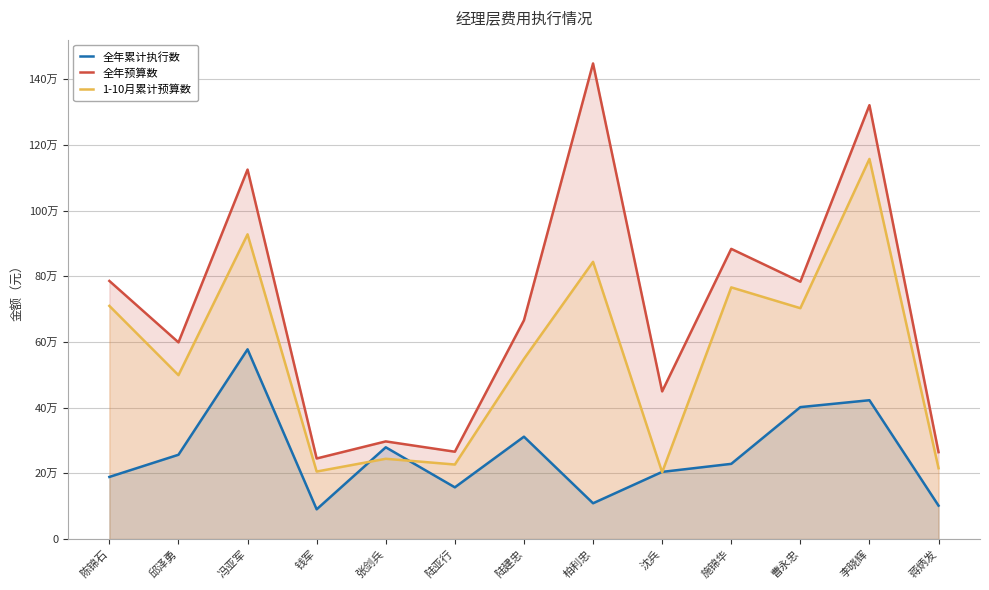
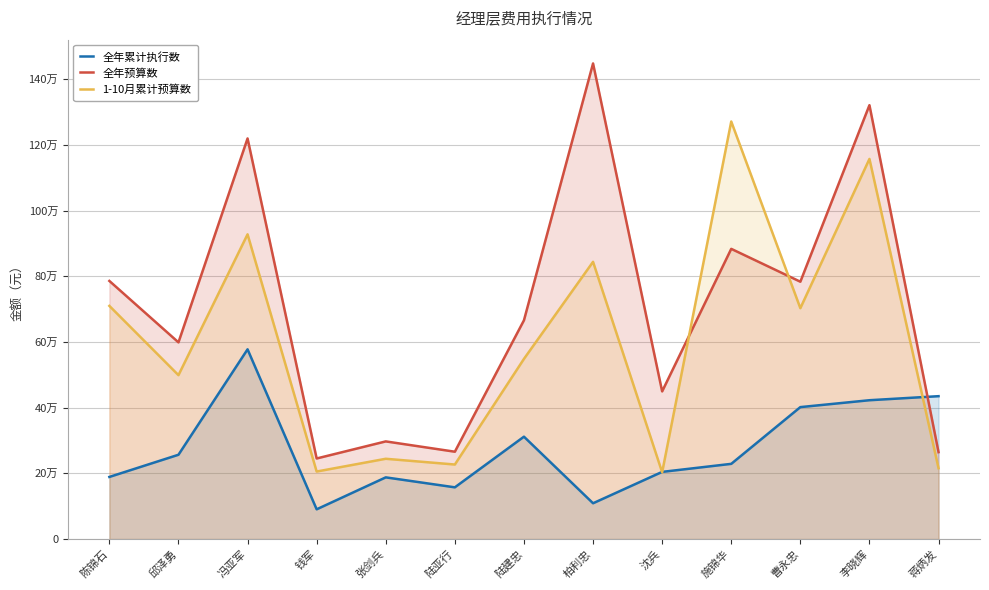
全年预算数, 冯亚军: 113万 -> 122万
全年累计执行数, 张剑兵: 28万 -> 19万
1-10月累计预算数, 施锦华: 77万 -> 127万
全年累计执行数, 蒋炳发: 10万 -> 44万
